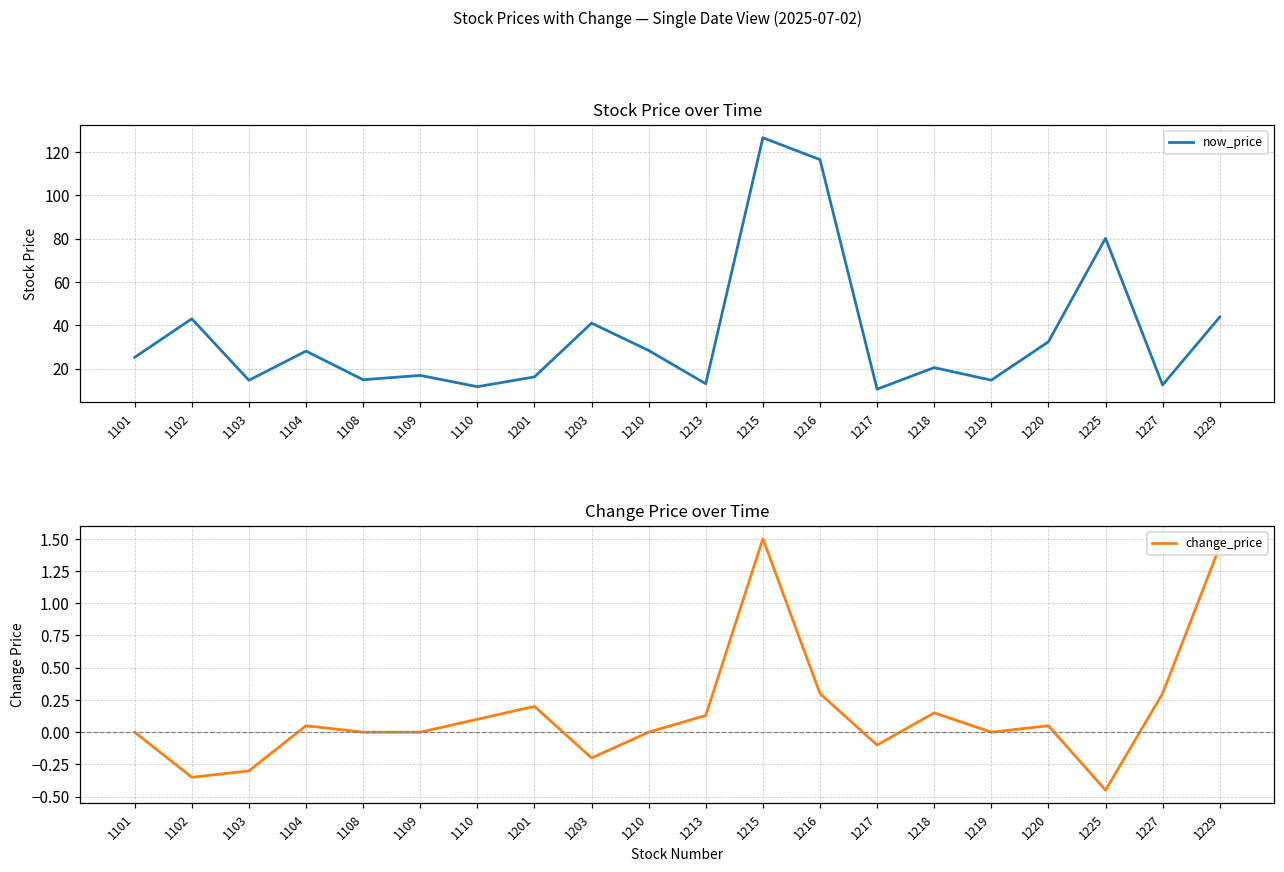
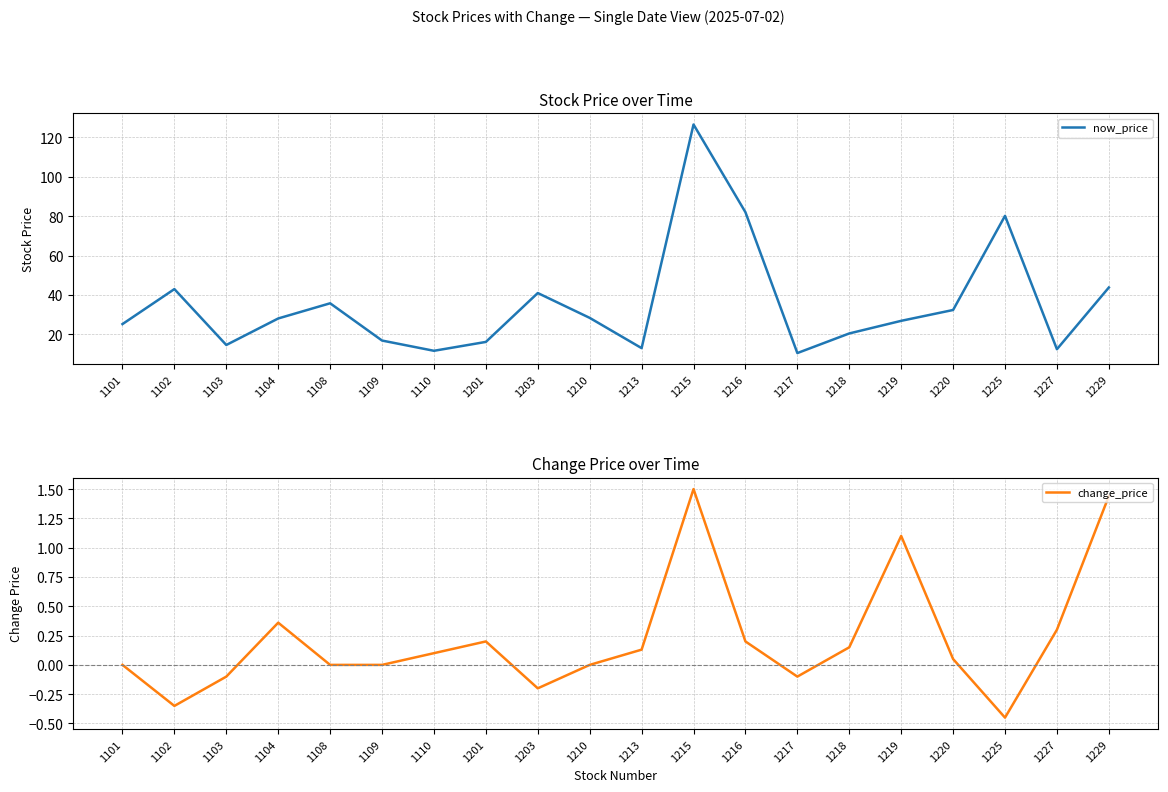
Stock Price over Time, 1108: 15 -> 36
Stock Price over Time, 1216: 116 -> 82
Stock Price over Time, 1219: 15 -> 27
Change Price over Time, 1103: -0.3 -> -0.1
Change Price over Time, 1104: 0.05 -> 0.36
Change Price over Time, 1216: 0.3 -> 0.2
Change Price over Time, 1219: 0.0 -> 1.1
